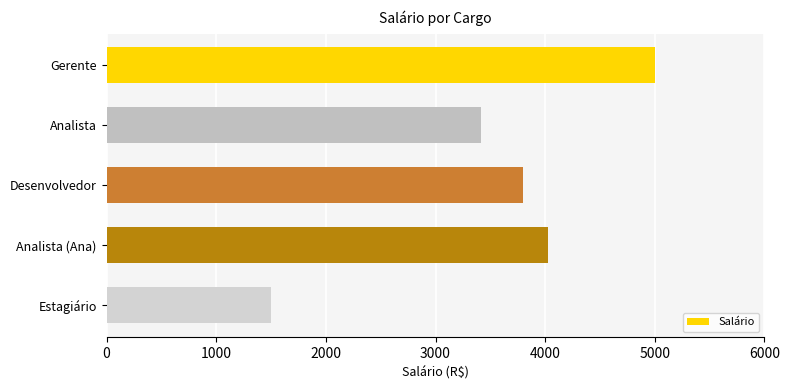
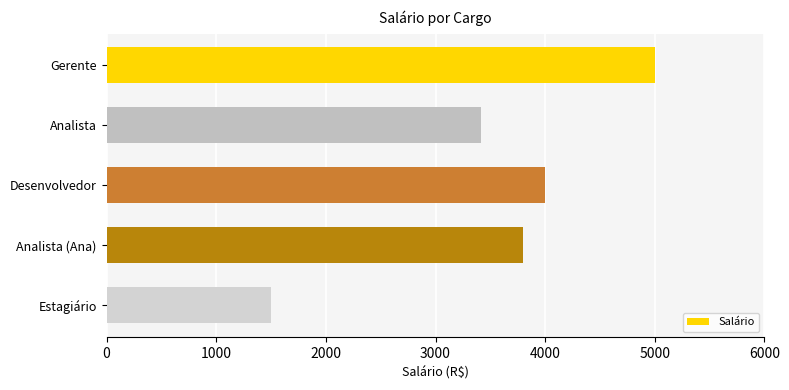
Desenvolvedor: 3800 -> 4000
Analista (Ana): 4030 -> 3800
